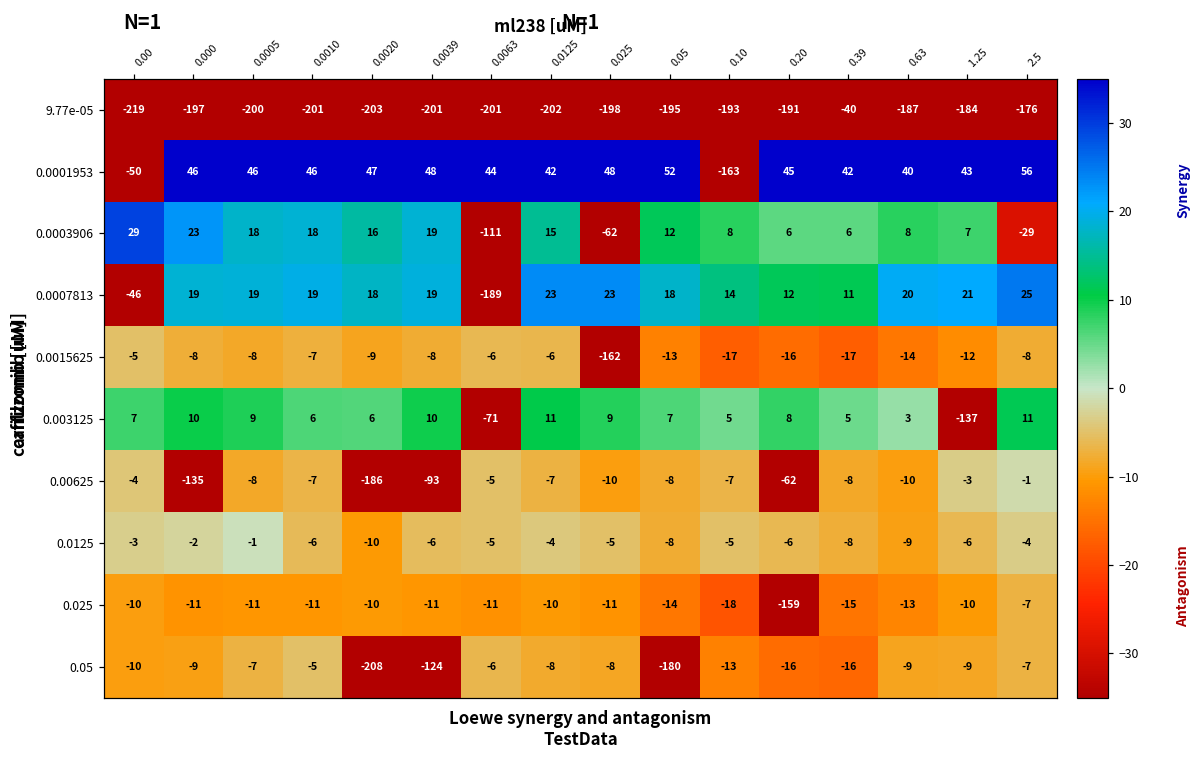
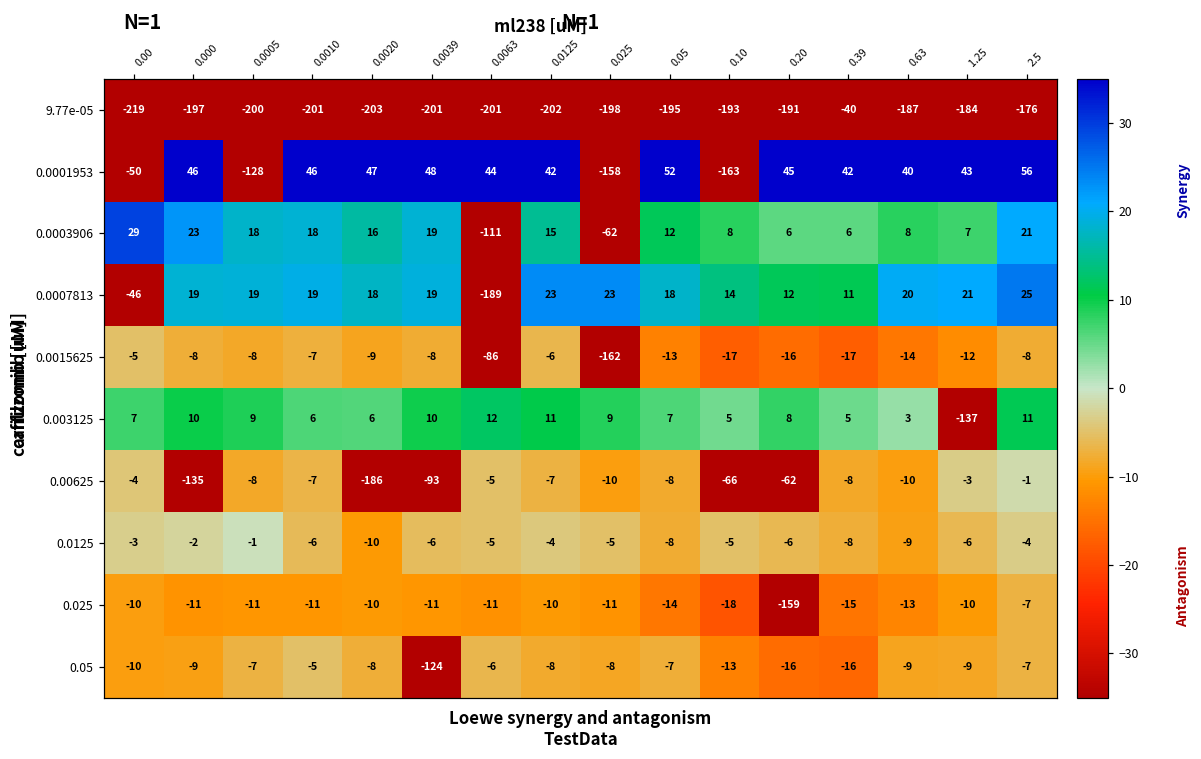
0.0001953, 0.0005: 46 -> -128
0.0001953, 0.025: 48 -> -158
0.0003906, 2.5: -29 -> 21
0.0015625, 0.0063: -6 -> -86
0.003125, 0.0063: -71 -> 12
0.00625, 0.10: -7 -> -66
0.05, 0.0020: -208 -> -8
0.05, 0.05: -180 -> -7
